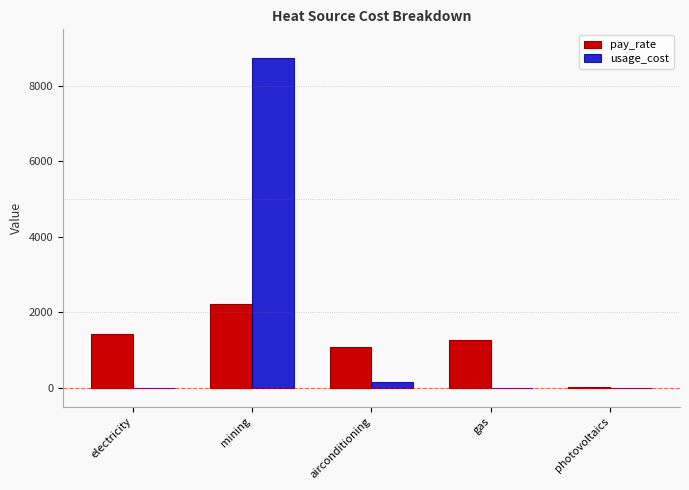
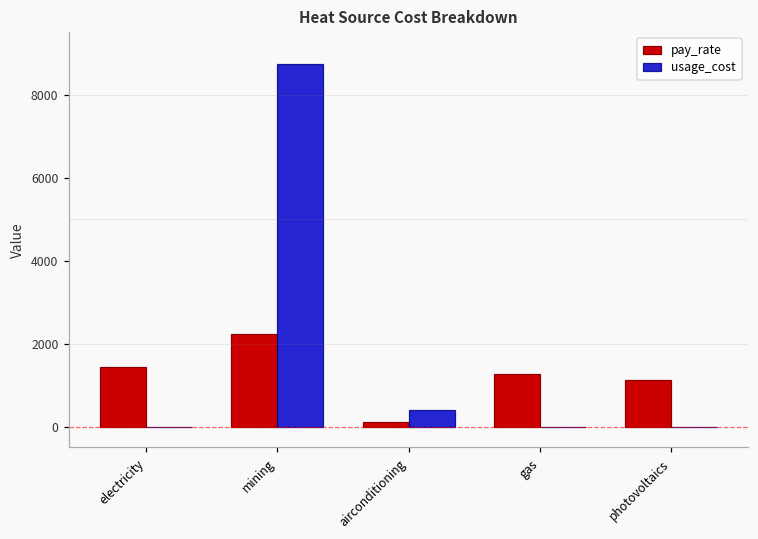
pay_rate, airconditioning: 1100 -> 100
usage_cost, airconditioning: 100 -> 400
pay_rate, photovoltaics: 0 -> 1100
